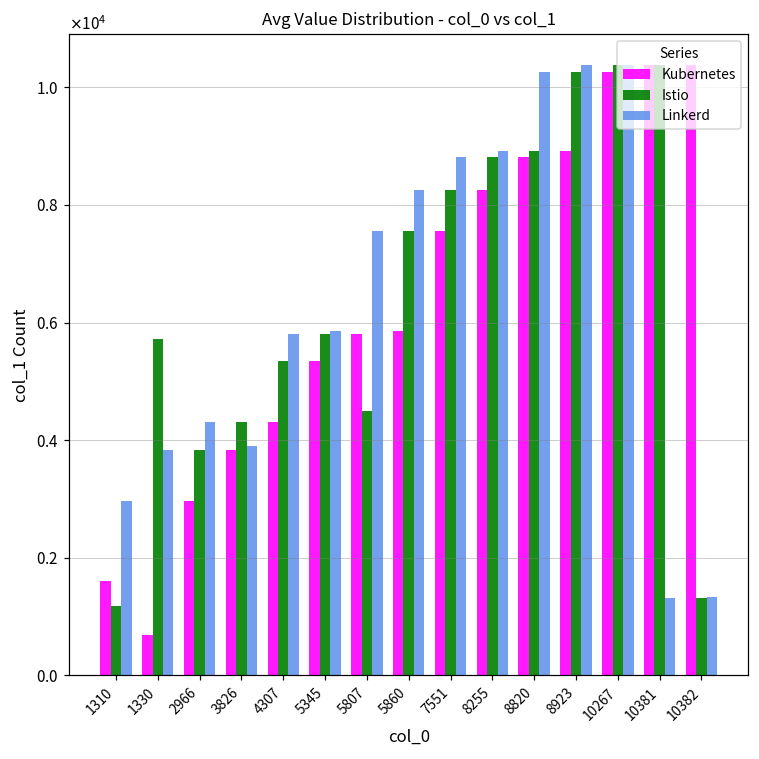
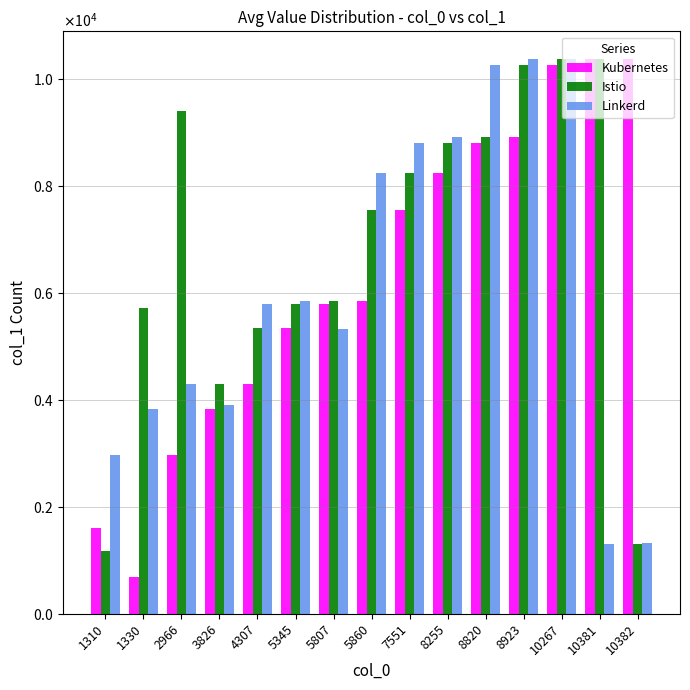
Istio, 2966: 3800 -> 9400
Istio, 5807: 4500 -> 5900
Linkerd, 5807: 7600 -> 5300
